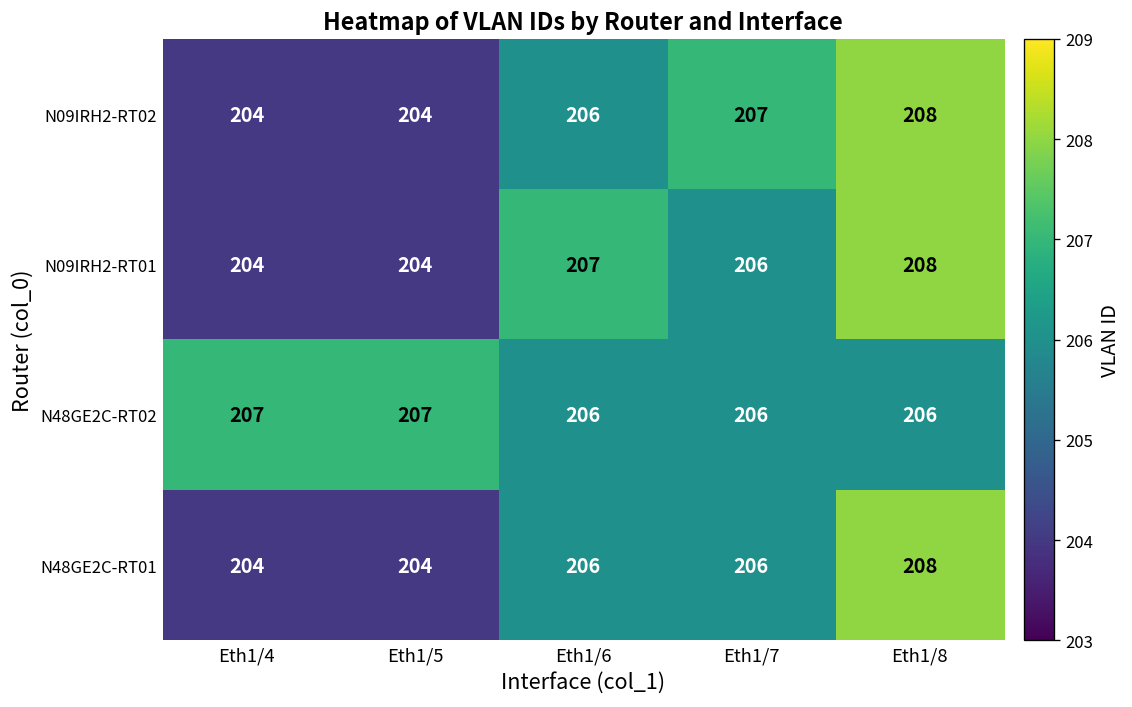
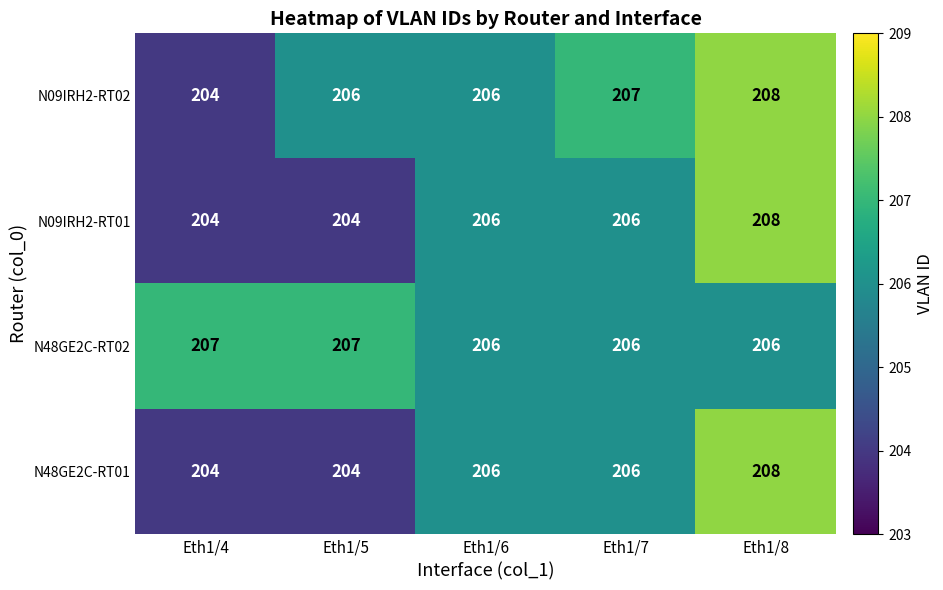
N09IRH2-RT02, Eth1/5: 204 -> 206
N09IRH2-RT01, Eth1/6: 207 -> 206
